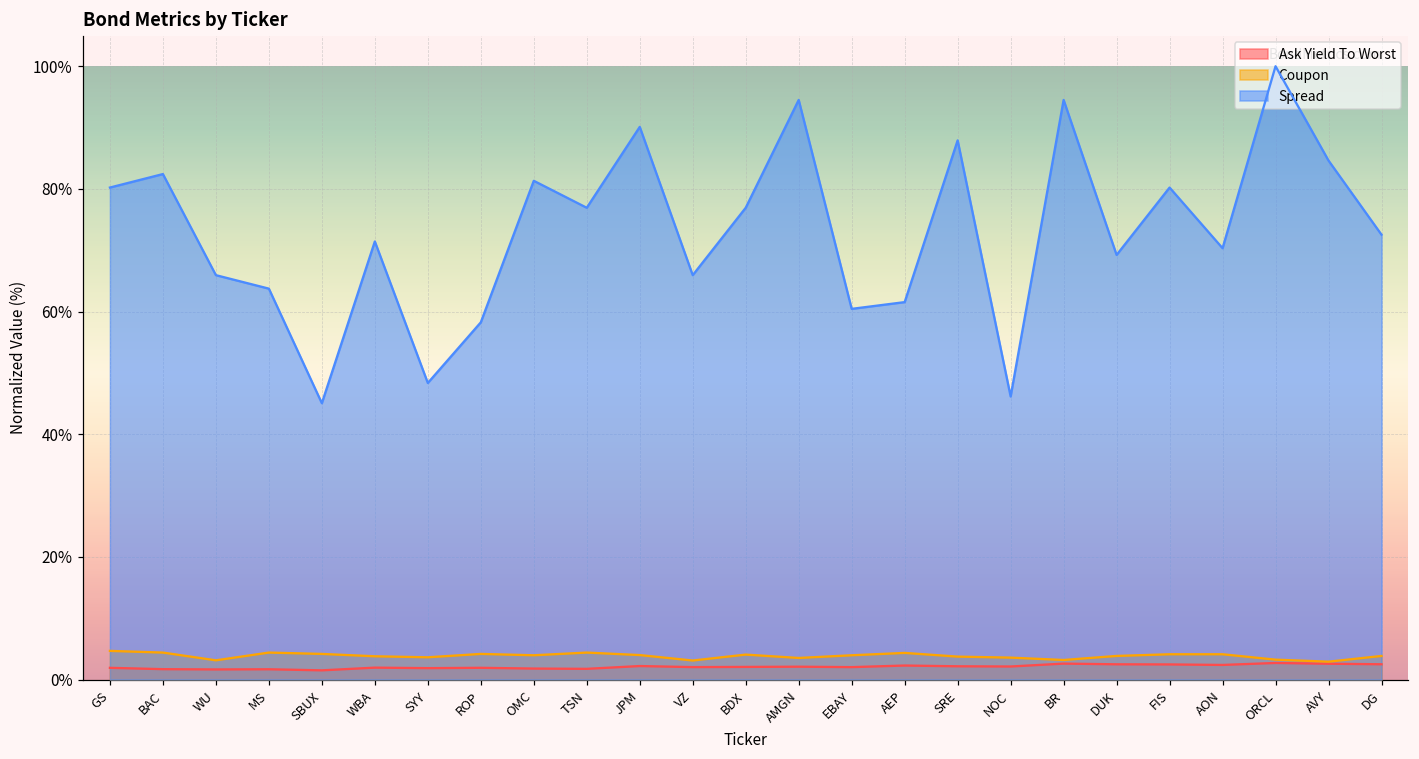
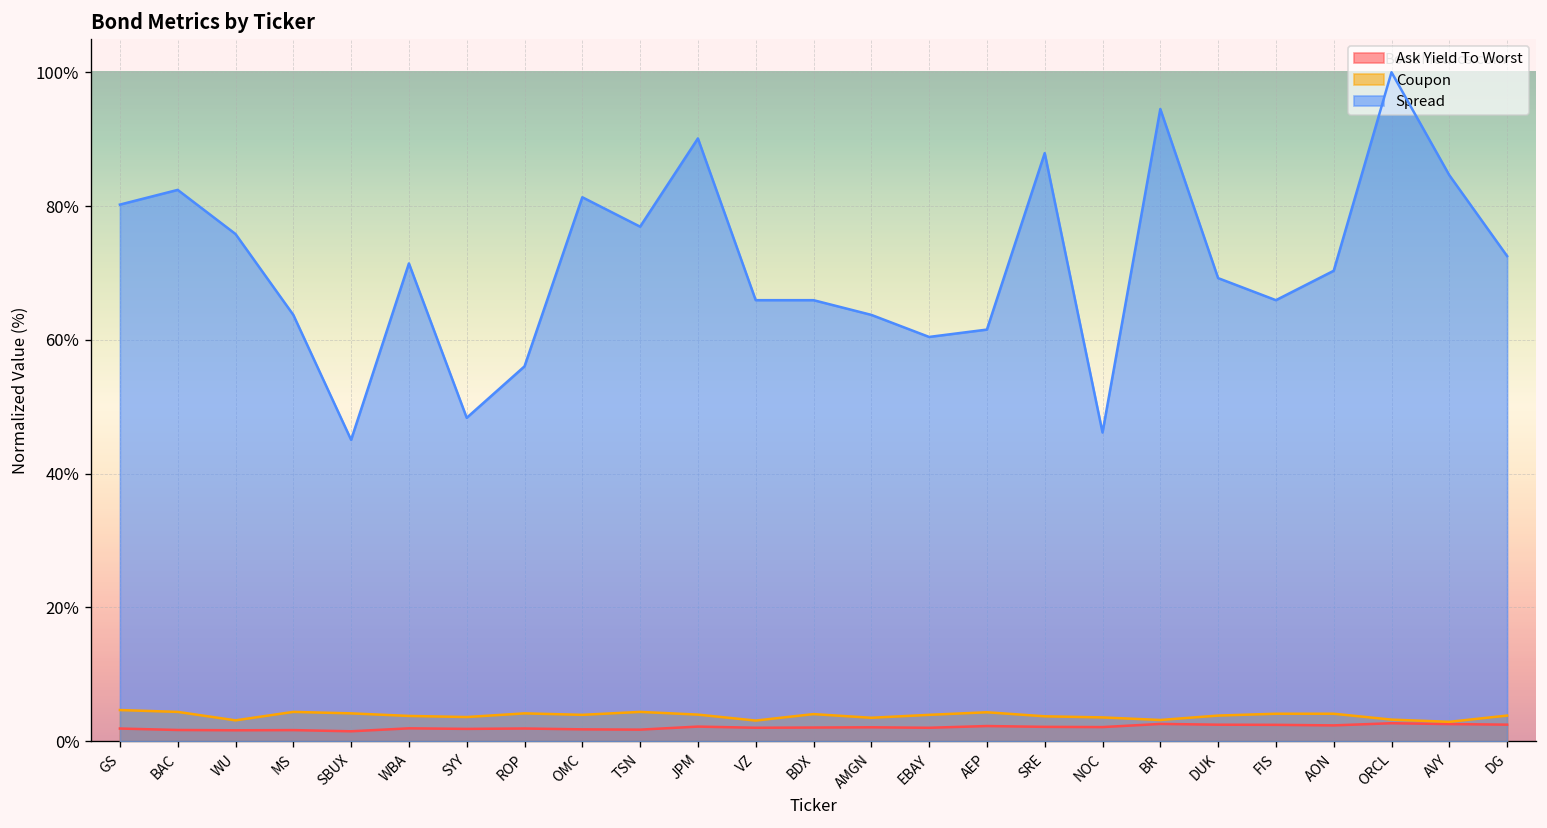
Spread, WU: 66% -> 76%
Spread, ROP: 58% -> 56%
Spread, BDX: 77% -> 66%
Spread, AMGN: 95% -> 64%
Spread, FIS: 80% -> 66%
